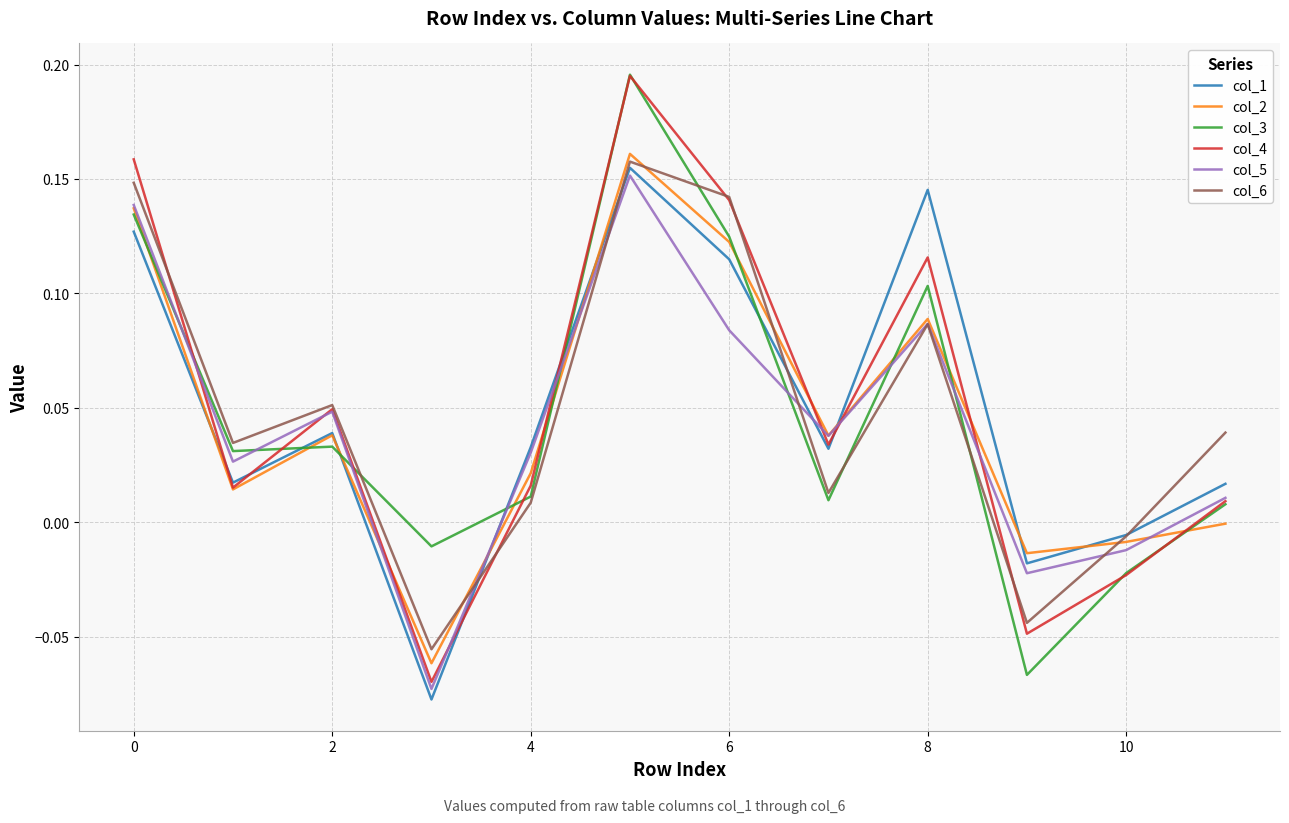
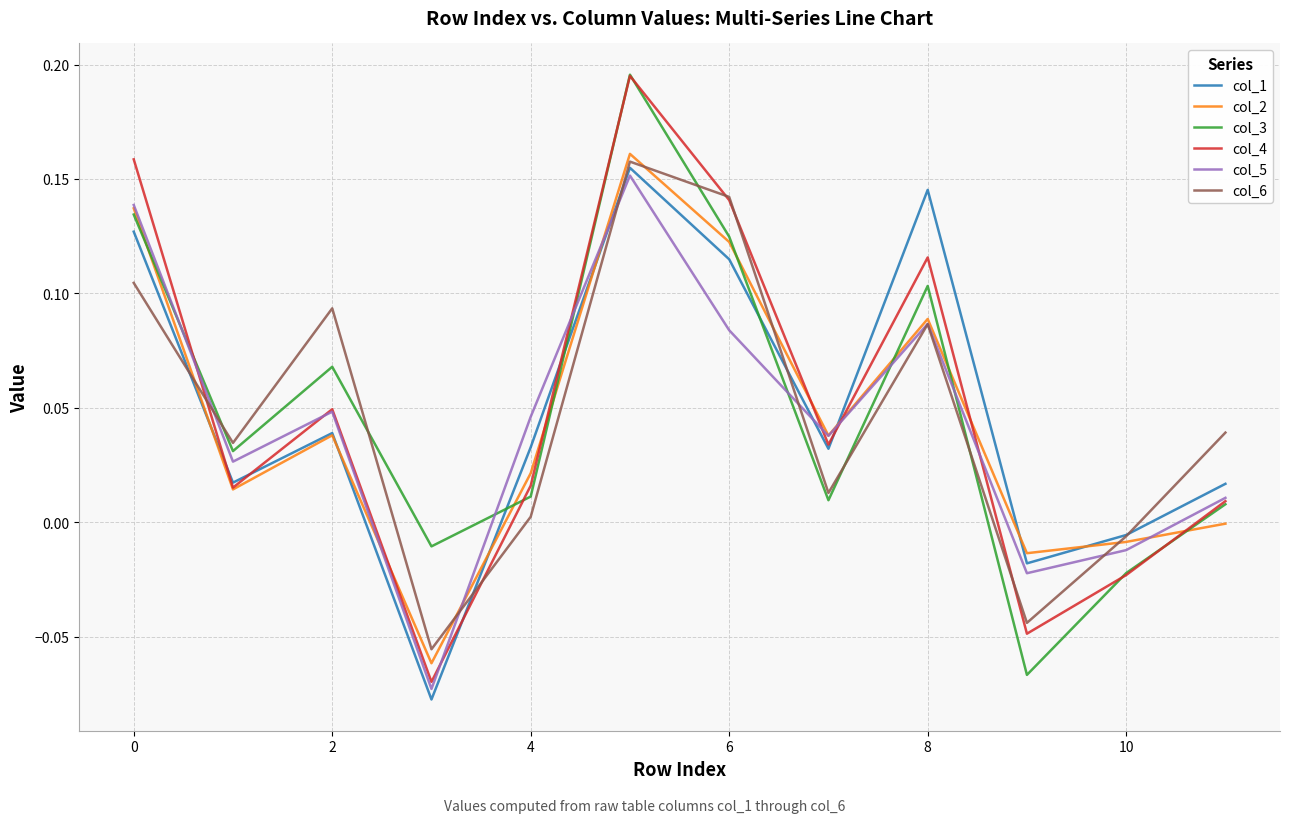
col_6, 0: 0.148 -> 0.105
col_3, 2: 0.033 -> 0.068
col_6, 2: 0.051 -> 0.093
col_5, 4: 0.030 -> 0.046
col_6, 4: 0.009 -> 0.002
